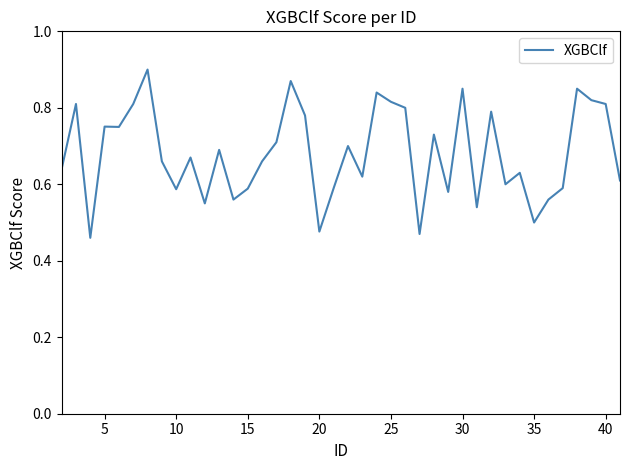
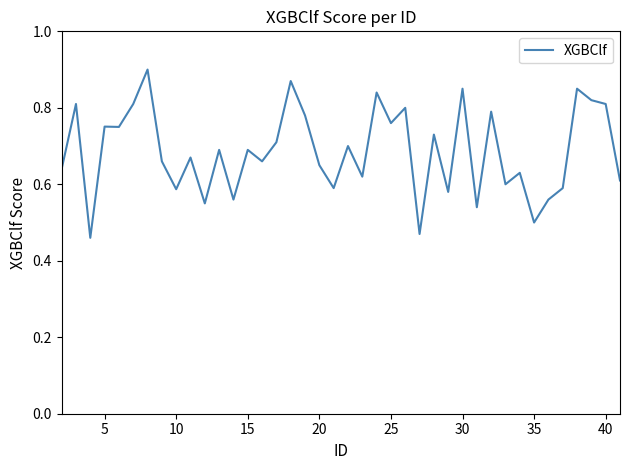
15: 0.59 -> 0.69
20: 0.48 -> 0.65
25: 0.82 -> 0.76
